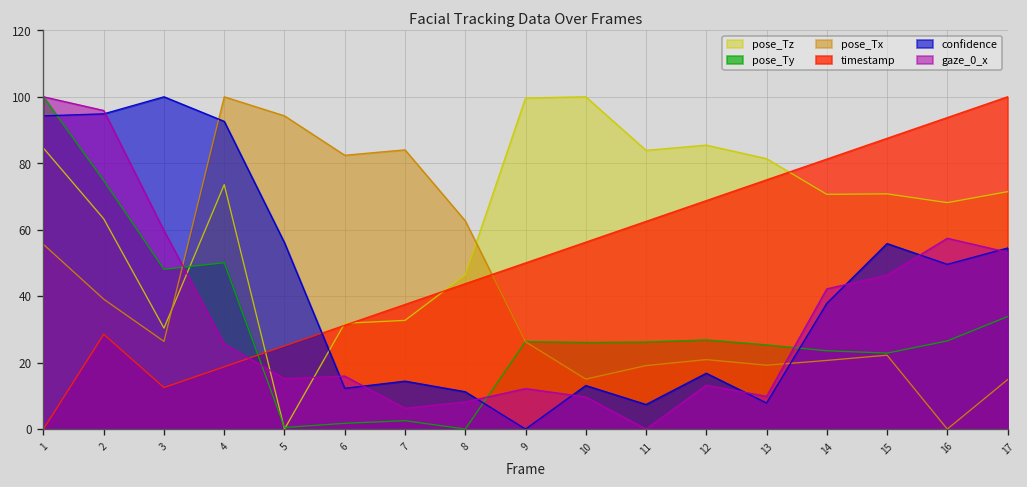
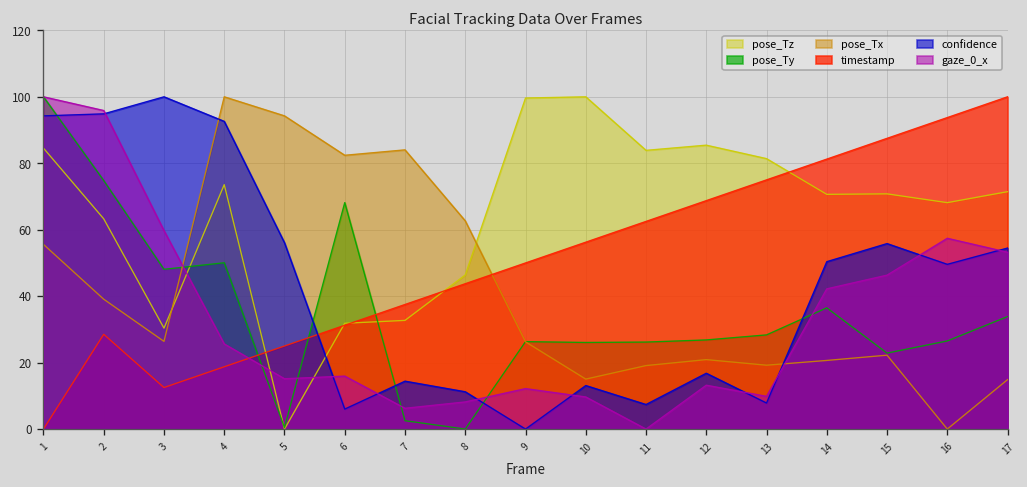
pose_Ty, 6: 2 -> 68
confidence, 6: 12 -> 6
pose_Ty, 13: 25 -> 28
pose_Ty, 14: 24 -> 36
confidence, 14: 38 -> 50
